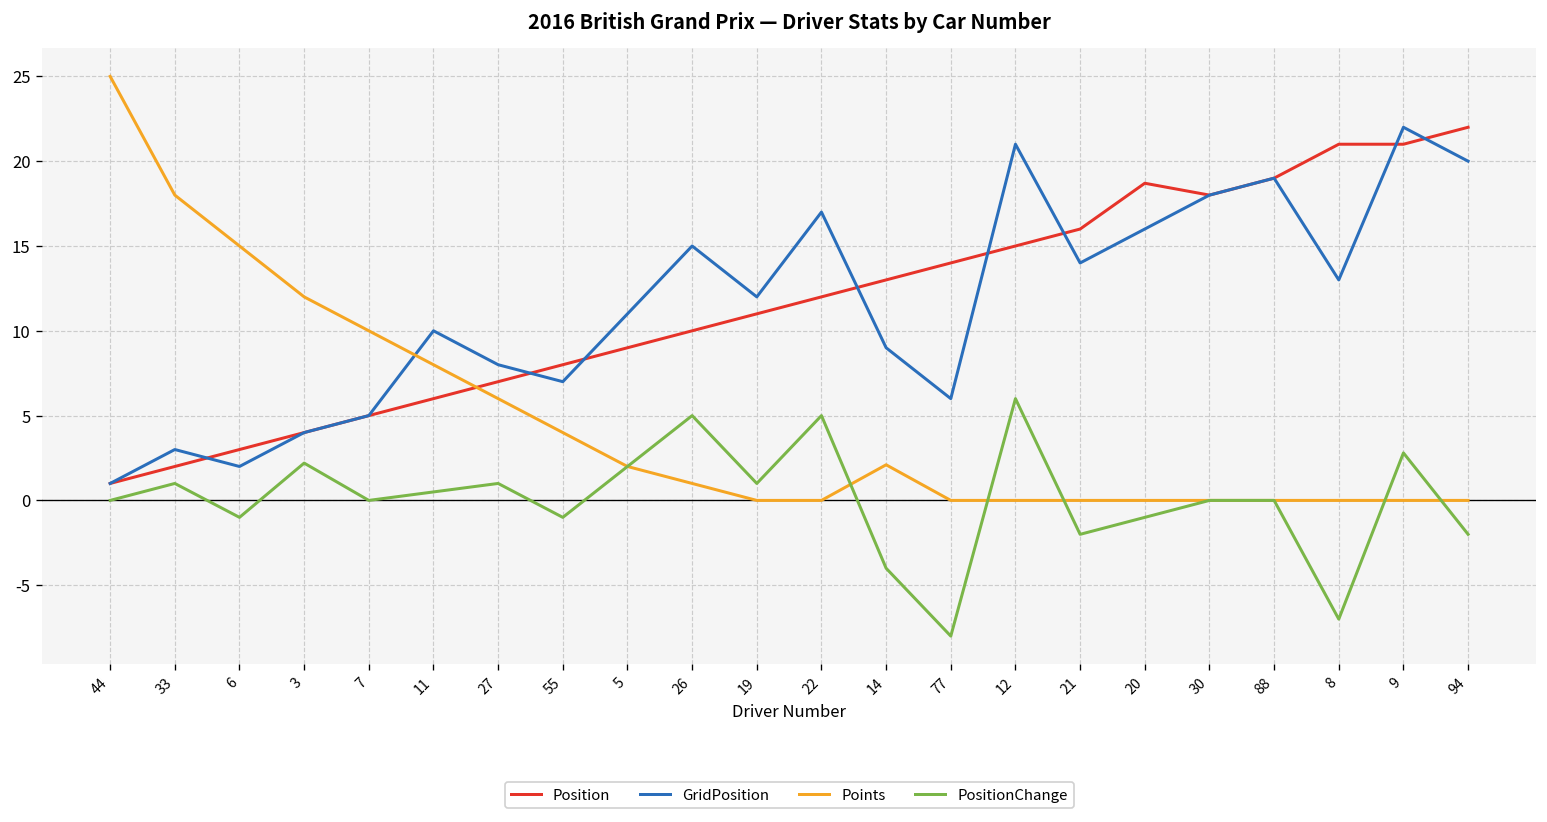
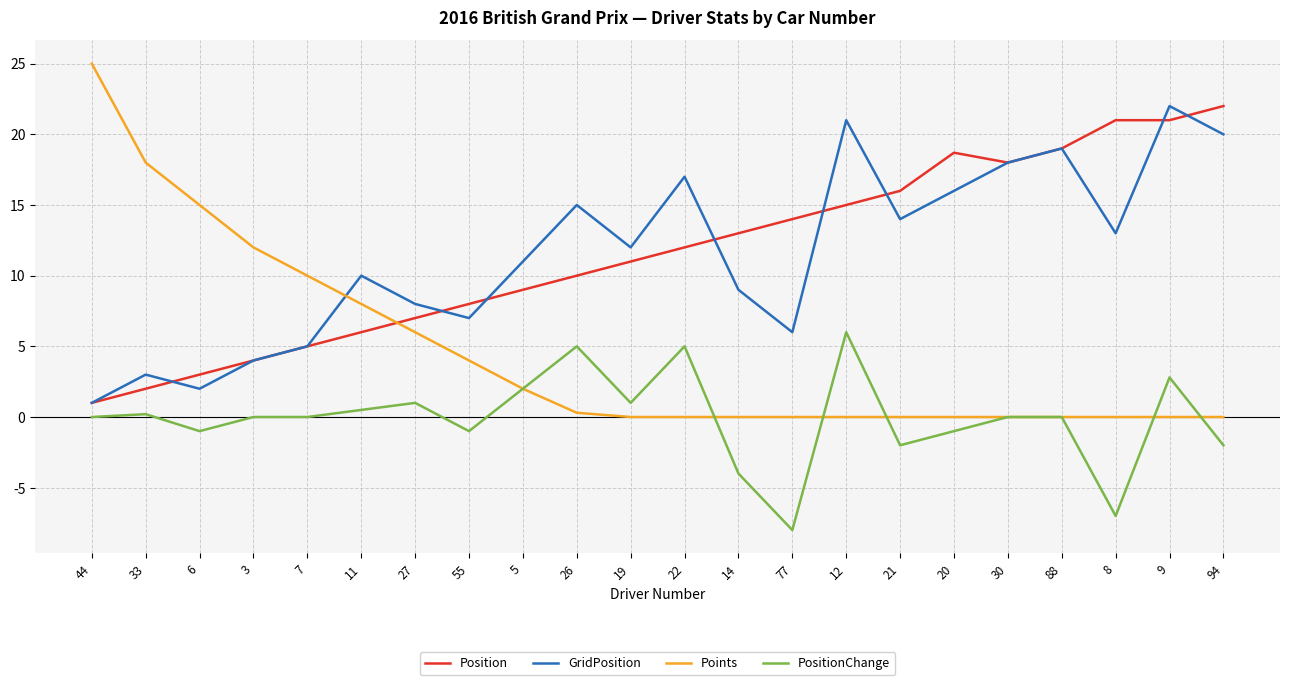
PositionChange, 33: 1.0 -> 0.2
PositionChange, 3: 2.2 -> 0.0
Points, 26: 1.0 -> 0.3
Points, 14: 2.1 -> 0.0
